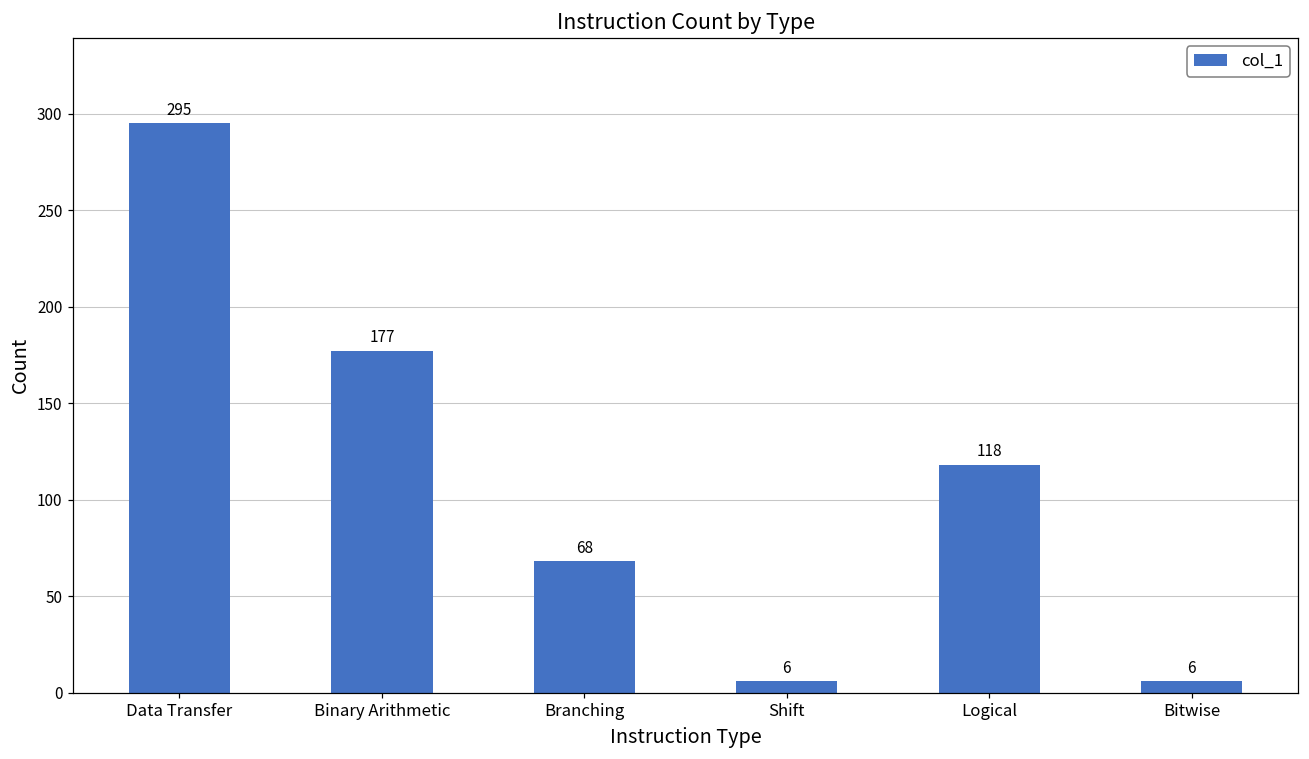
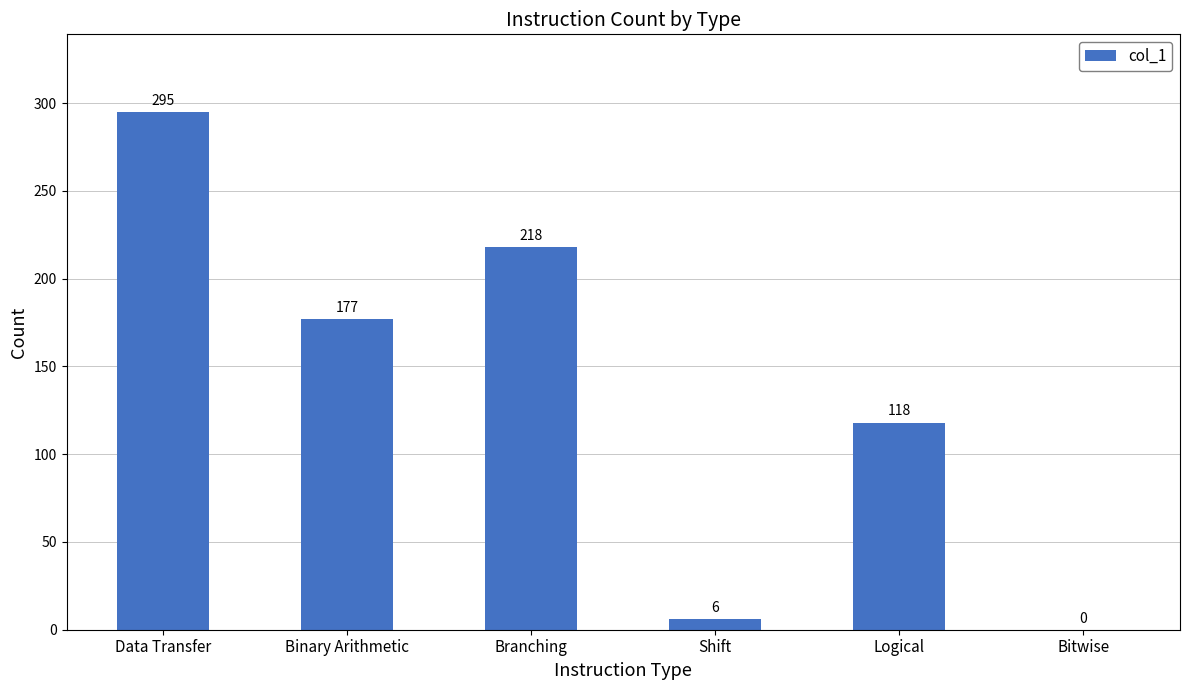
Branching: 68 -> 218
Bitwise: 6 -> 0
